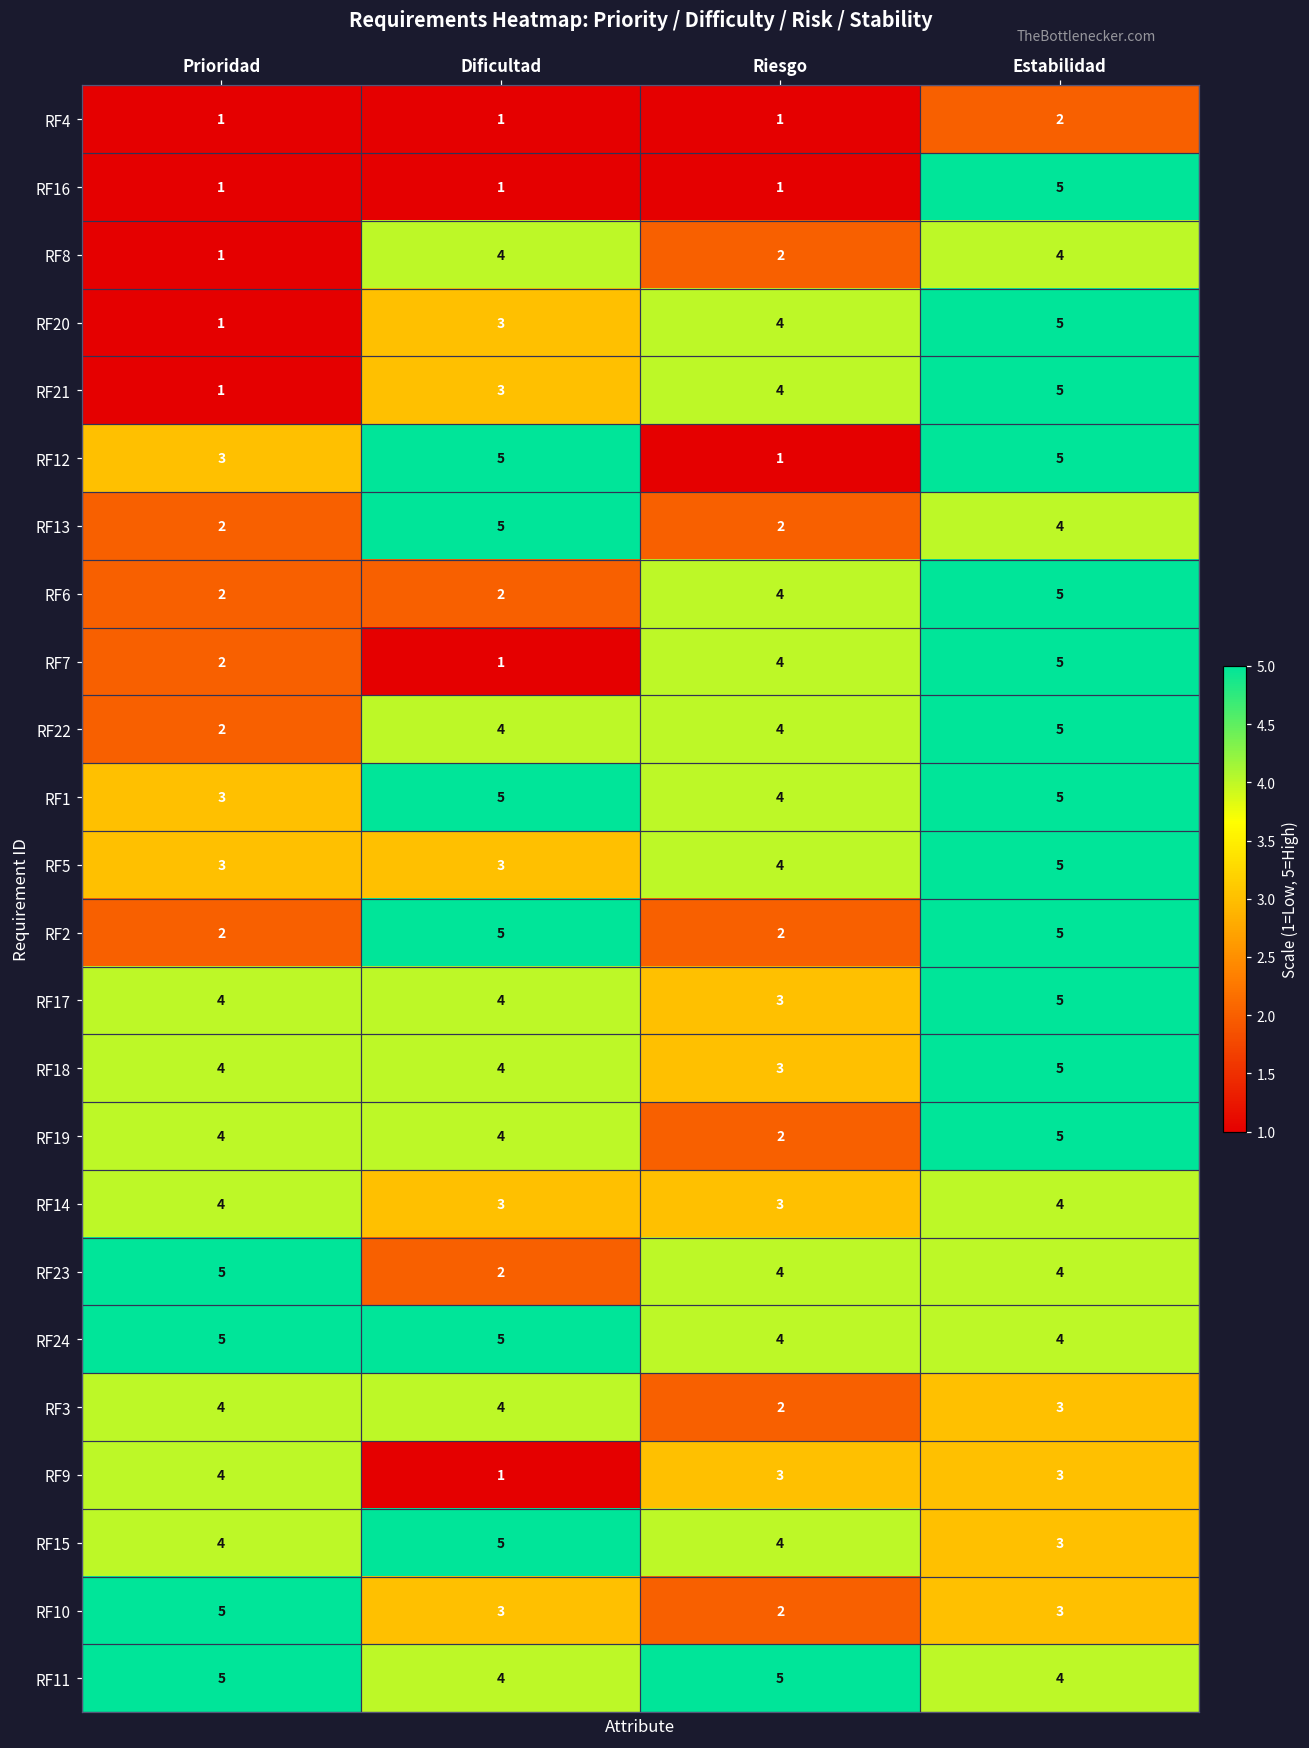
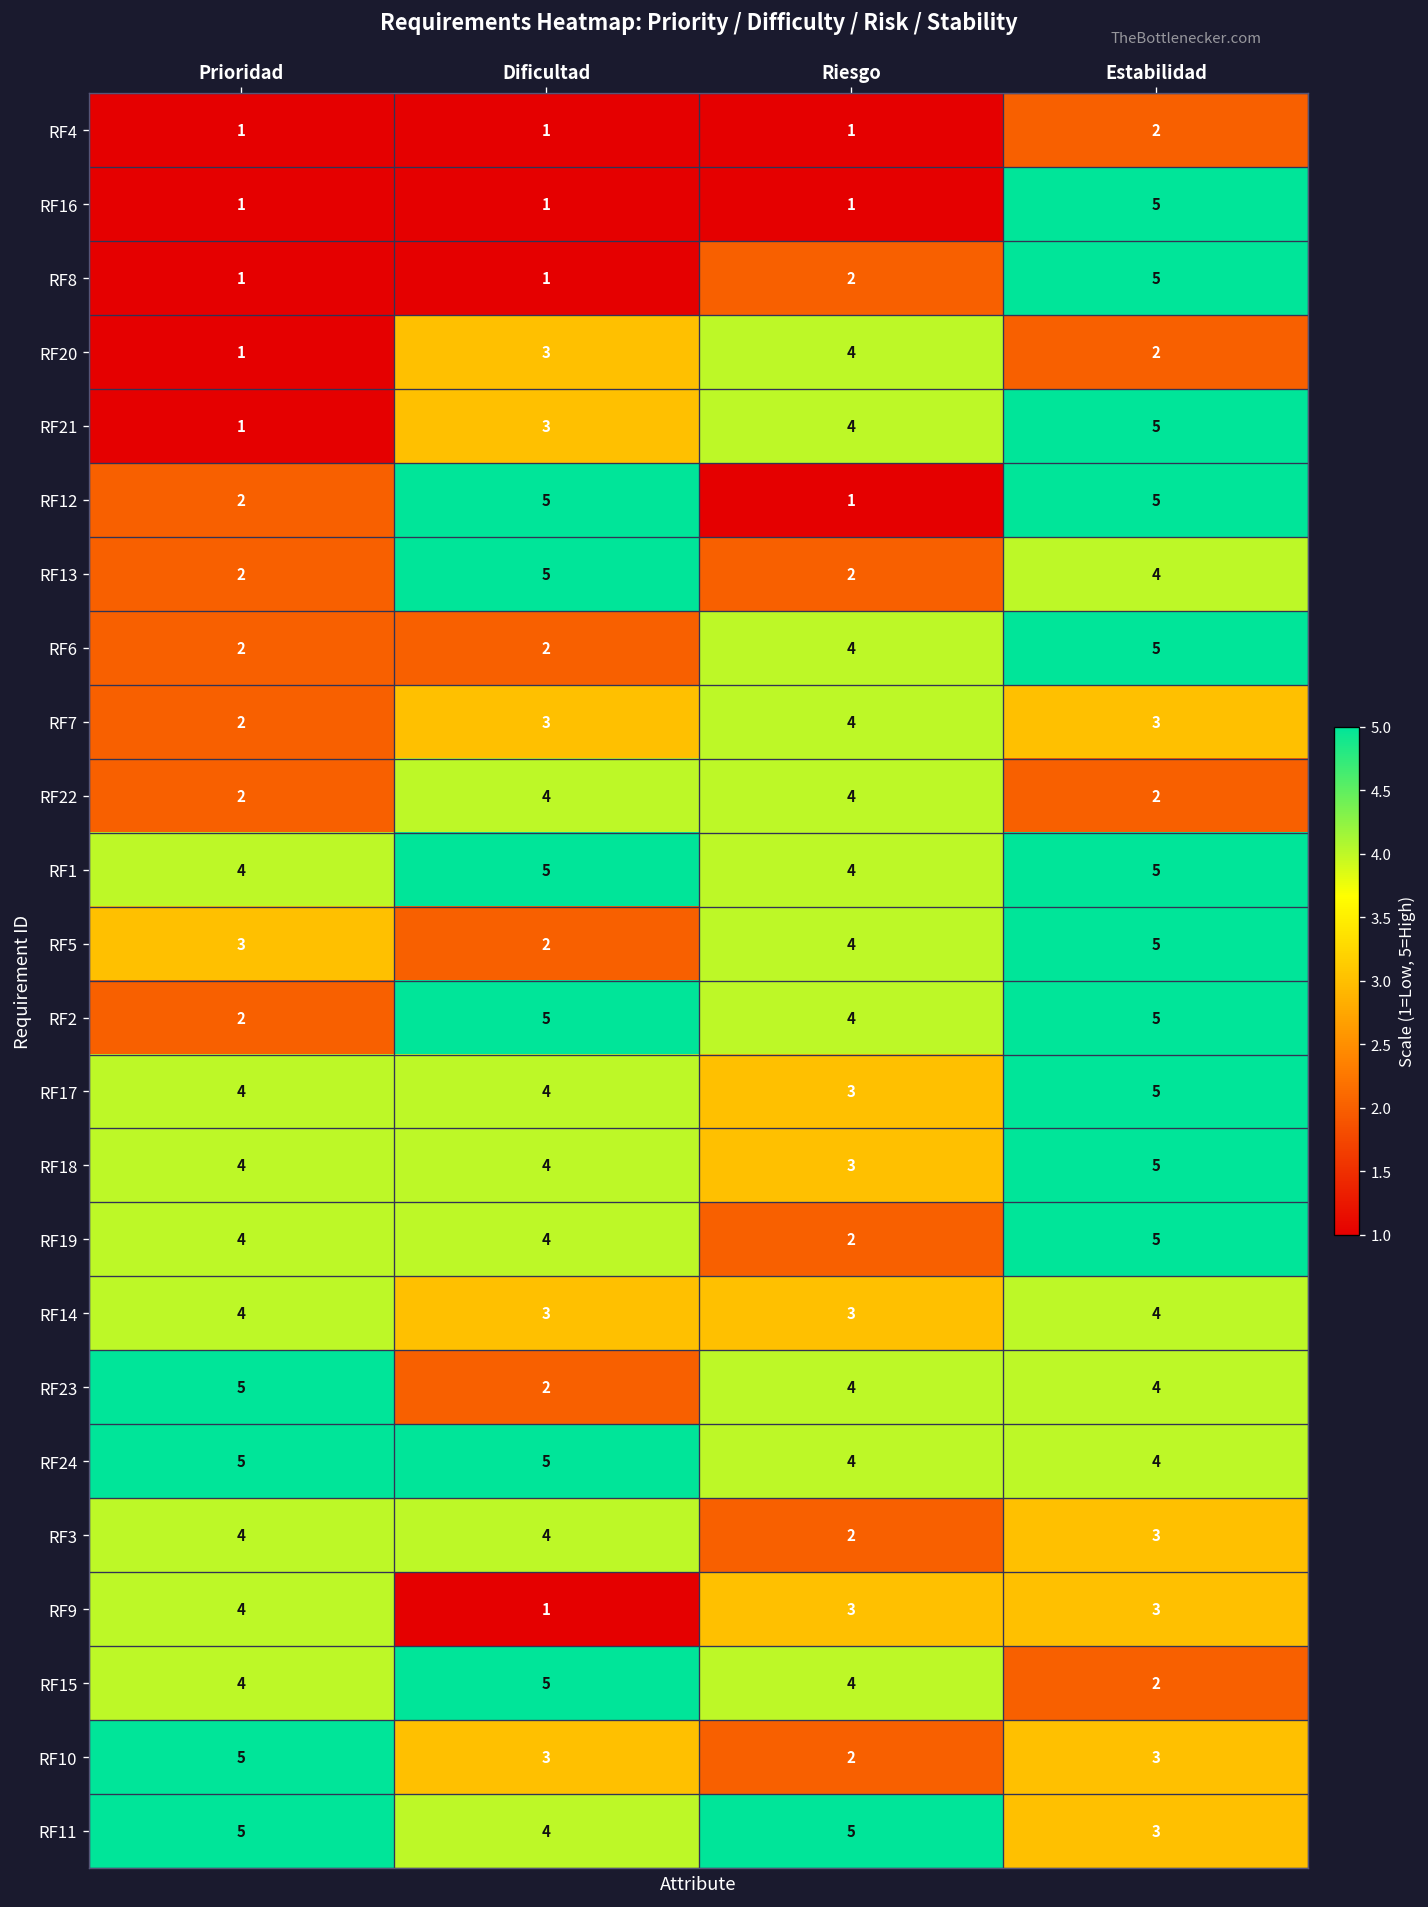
RF8, Dificultad: 4 -> 1
RF8, Estabilidad: 4 -> 5
RF20, Estabilidad: 5 -> 2
RF12, Prioridad: 3 -> 2
RF7, Dificultad: 1 -> 3
RF7, Estabilidad: 5 -> 3
RF22, Estabilidad: 5 -> 2
RF1, Prioridad: 3 -> 4
RF5, Dificultad: 3 -> 2
RF2, Riesgo: 2 -> 4
RF15, Estabilidad: 3 -> 2
RF11, Estabilidad: 4 -> 3
